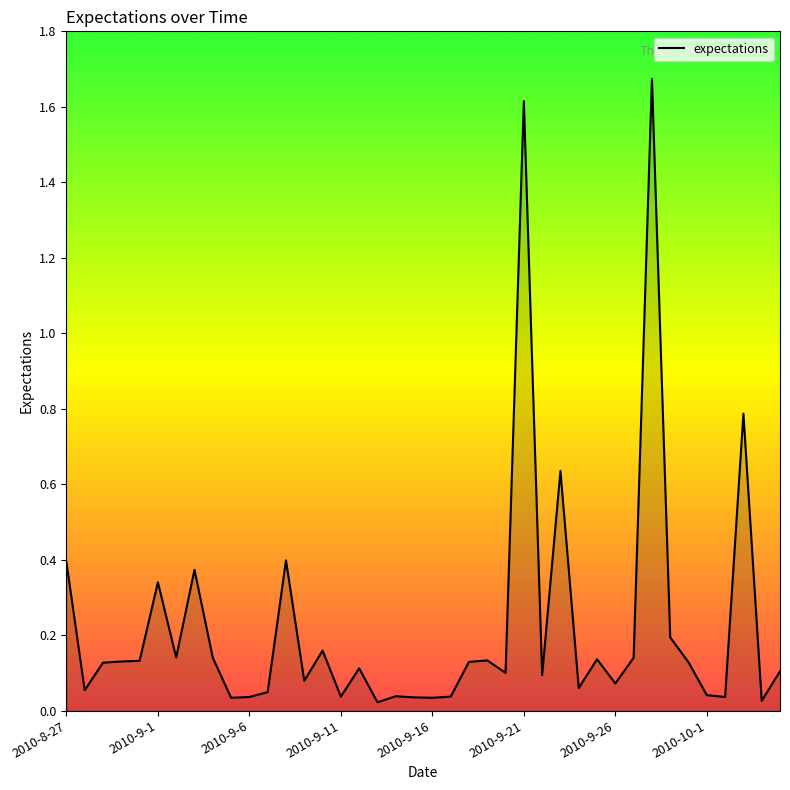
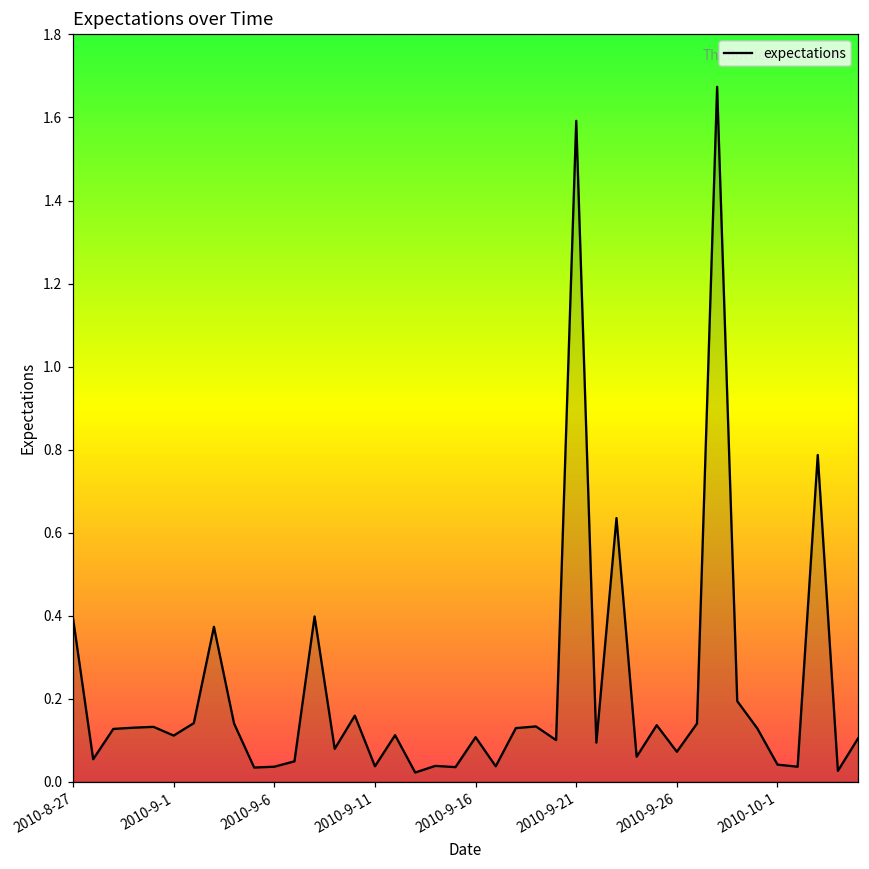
2010-9-1: 0.34 -> 0.11
2010-9-16: 0.03 -> 0.11
2010-9-21: 1.62 -> 1.59
